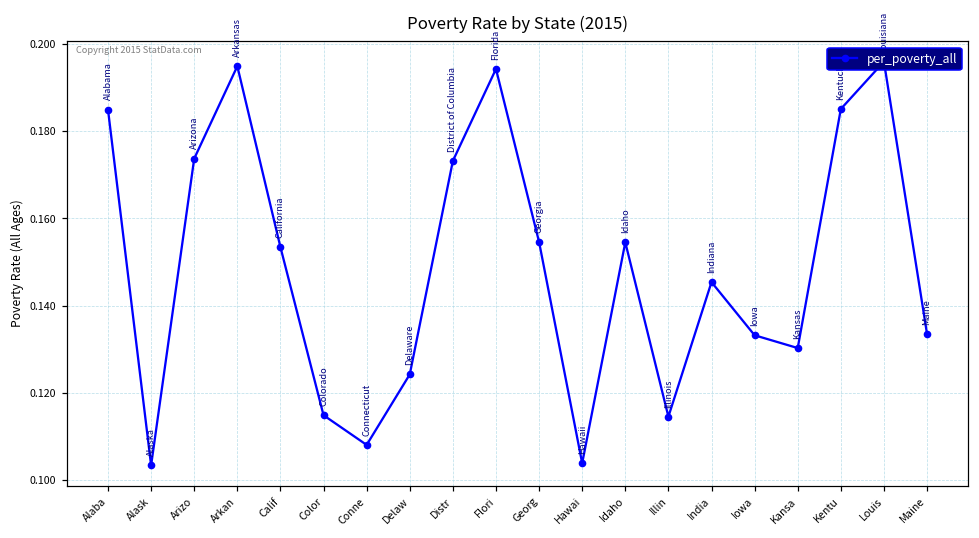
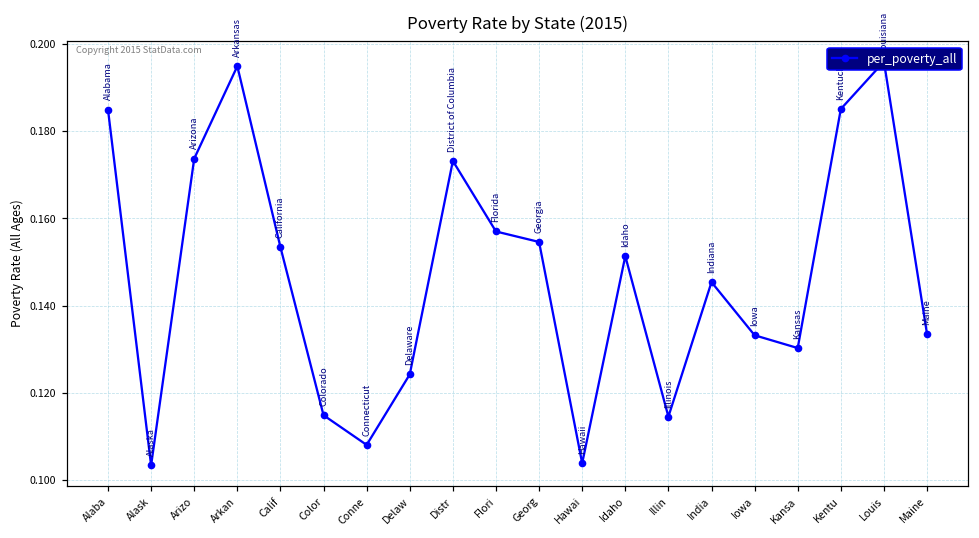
Flori: 0.194 -> 0.157
Idaho: 0.155 -> 0.151
